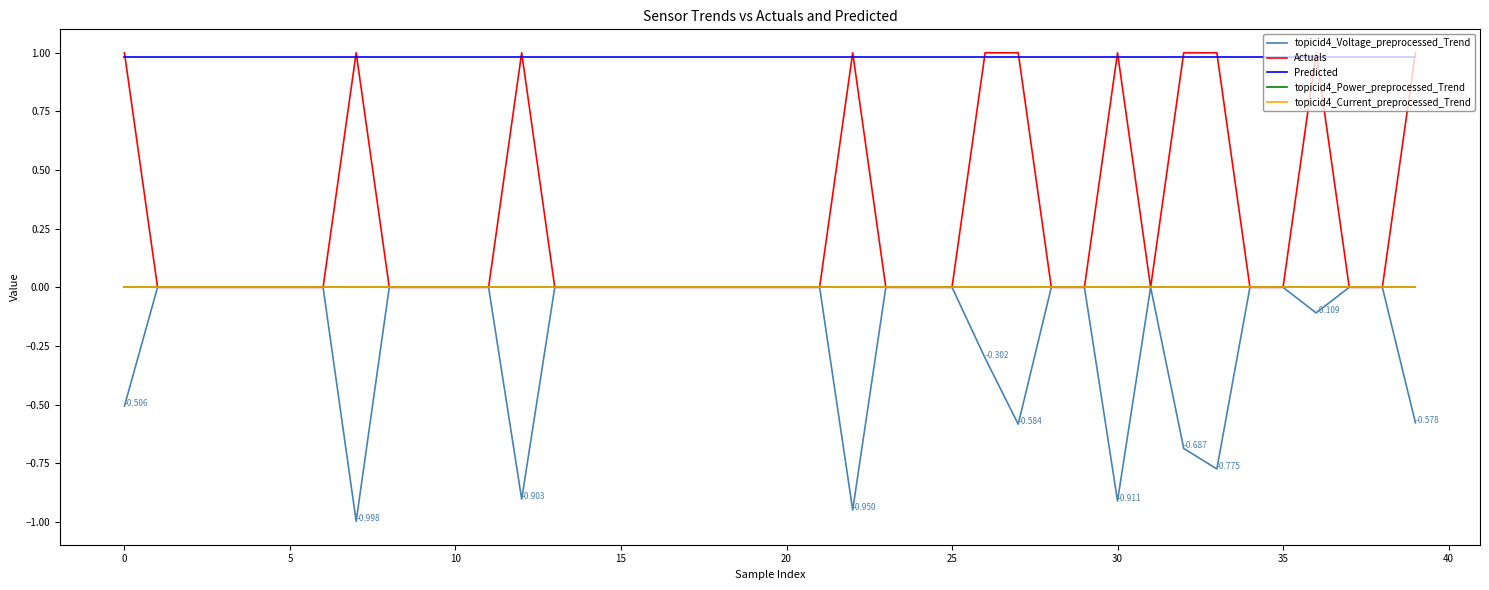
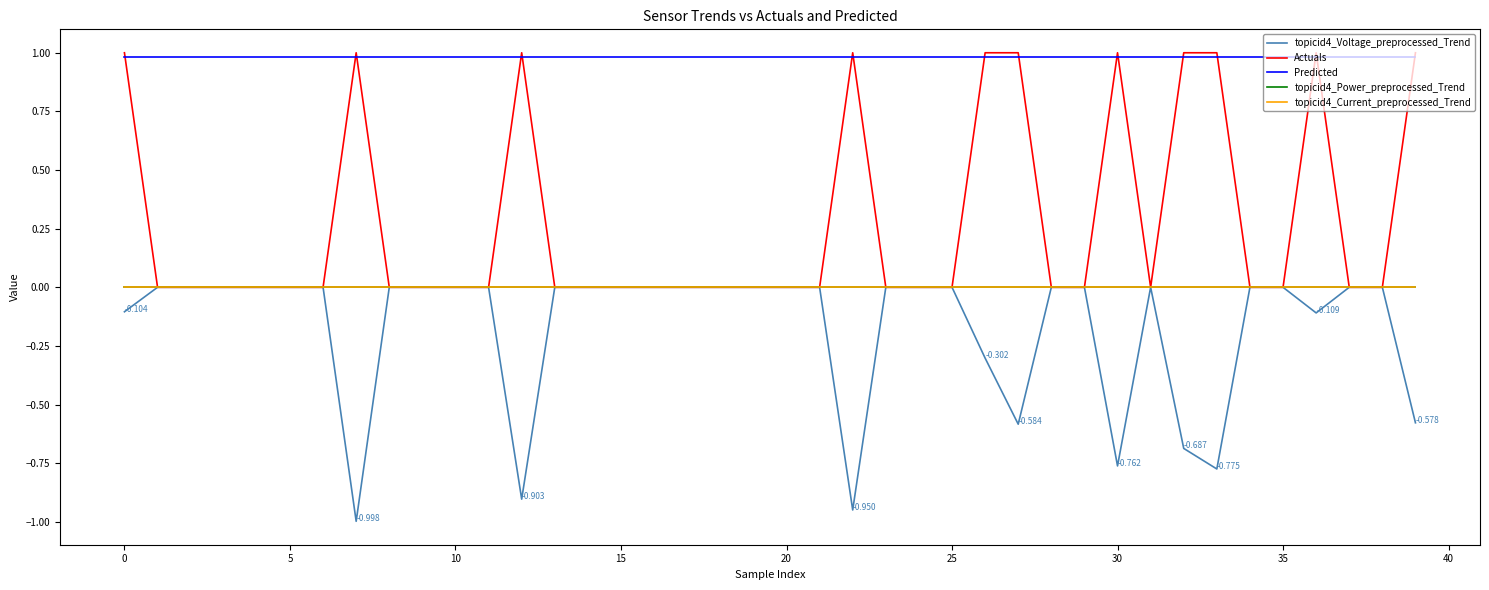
topicid4_Voltage_preprocessed_Trend, 0: -0.506 -> -0.104
topicid4_Voltage_preprocessed_Trend, 30: -0.911 -> -0.762
